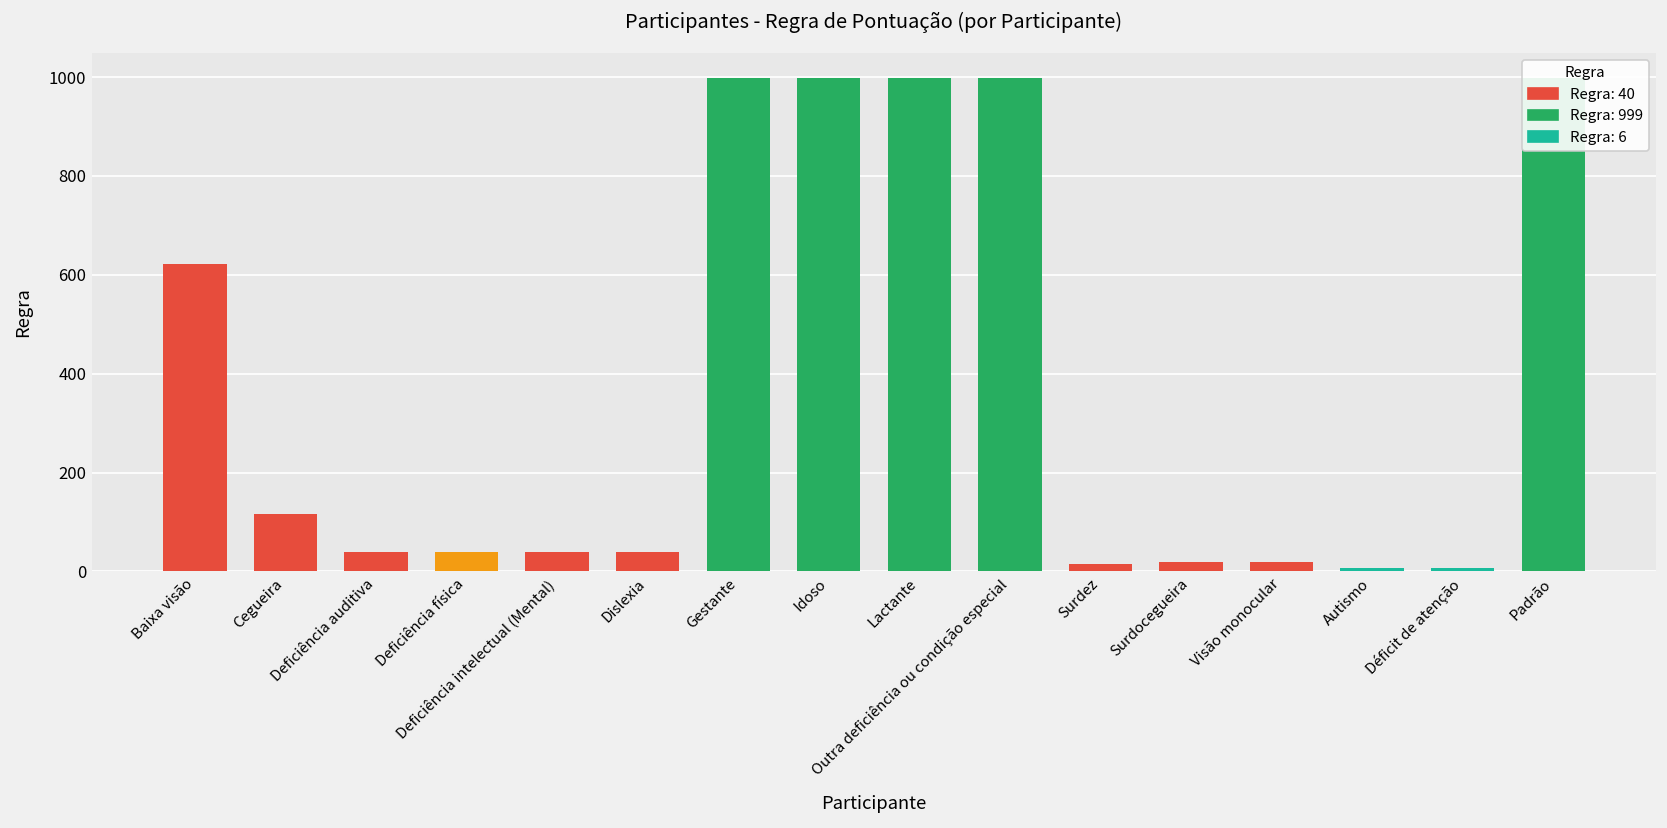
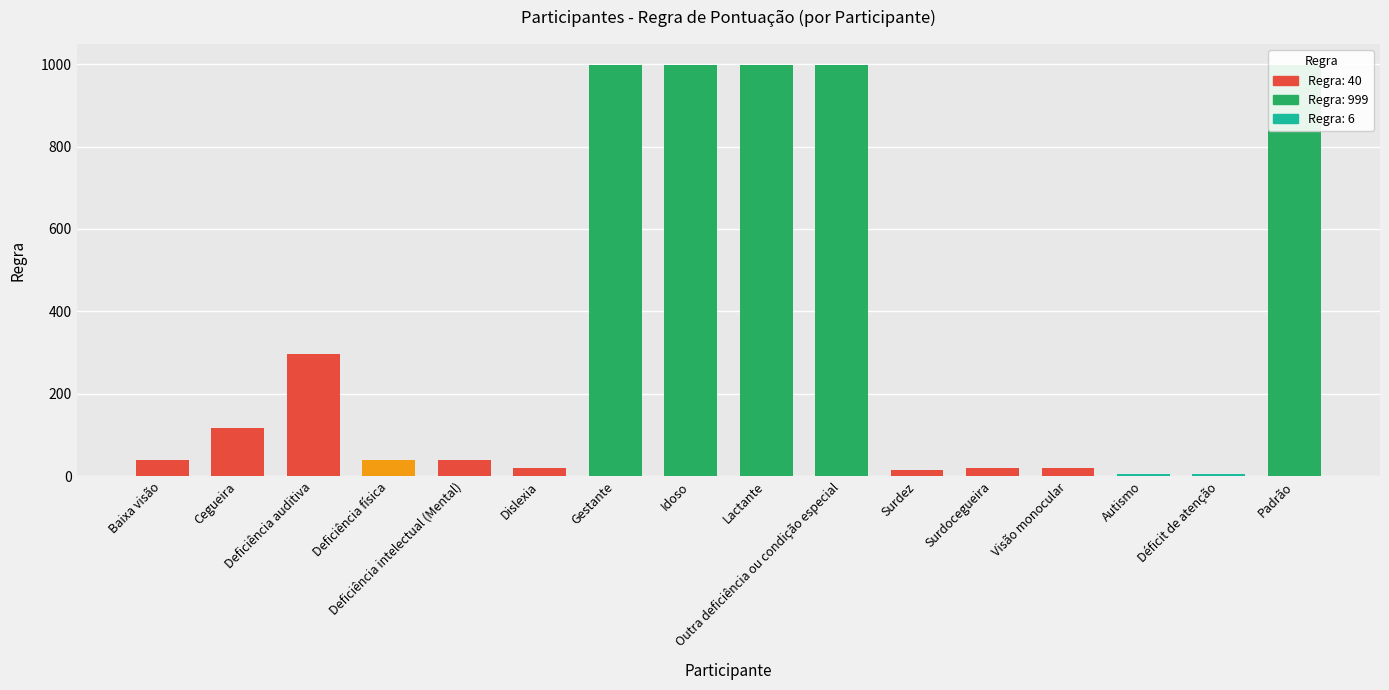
Baixa visão: 620 -> 40
Deficiência auditiva: 40 -> 300
Dislexia: 40 -> 20
